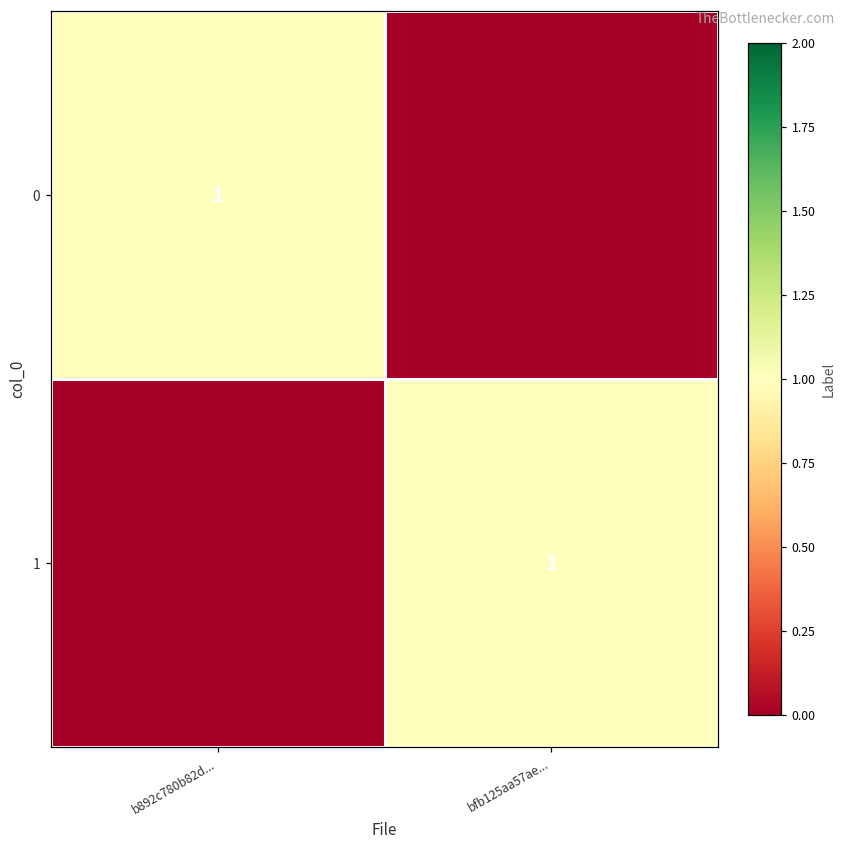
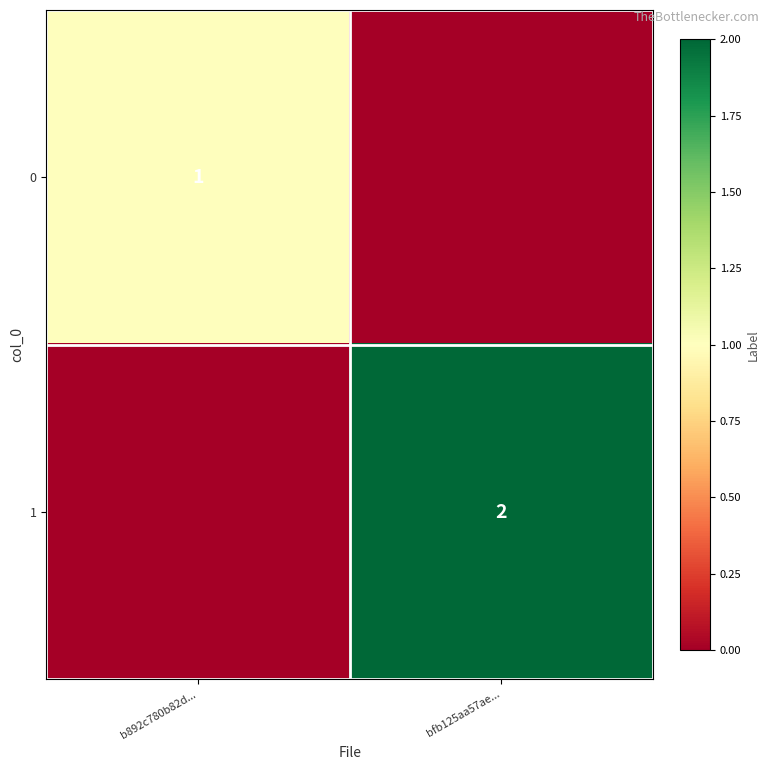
1, bfb125aa57ae...: 1 -> 2
